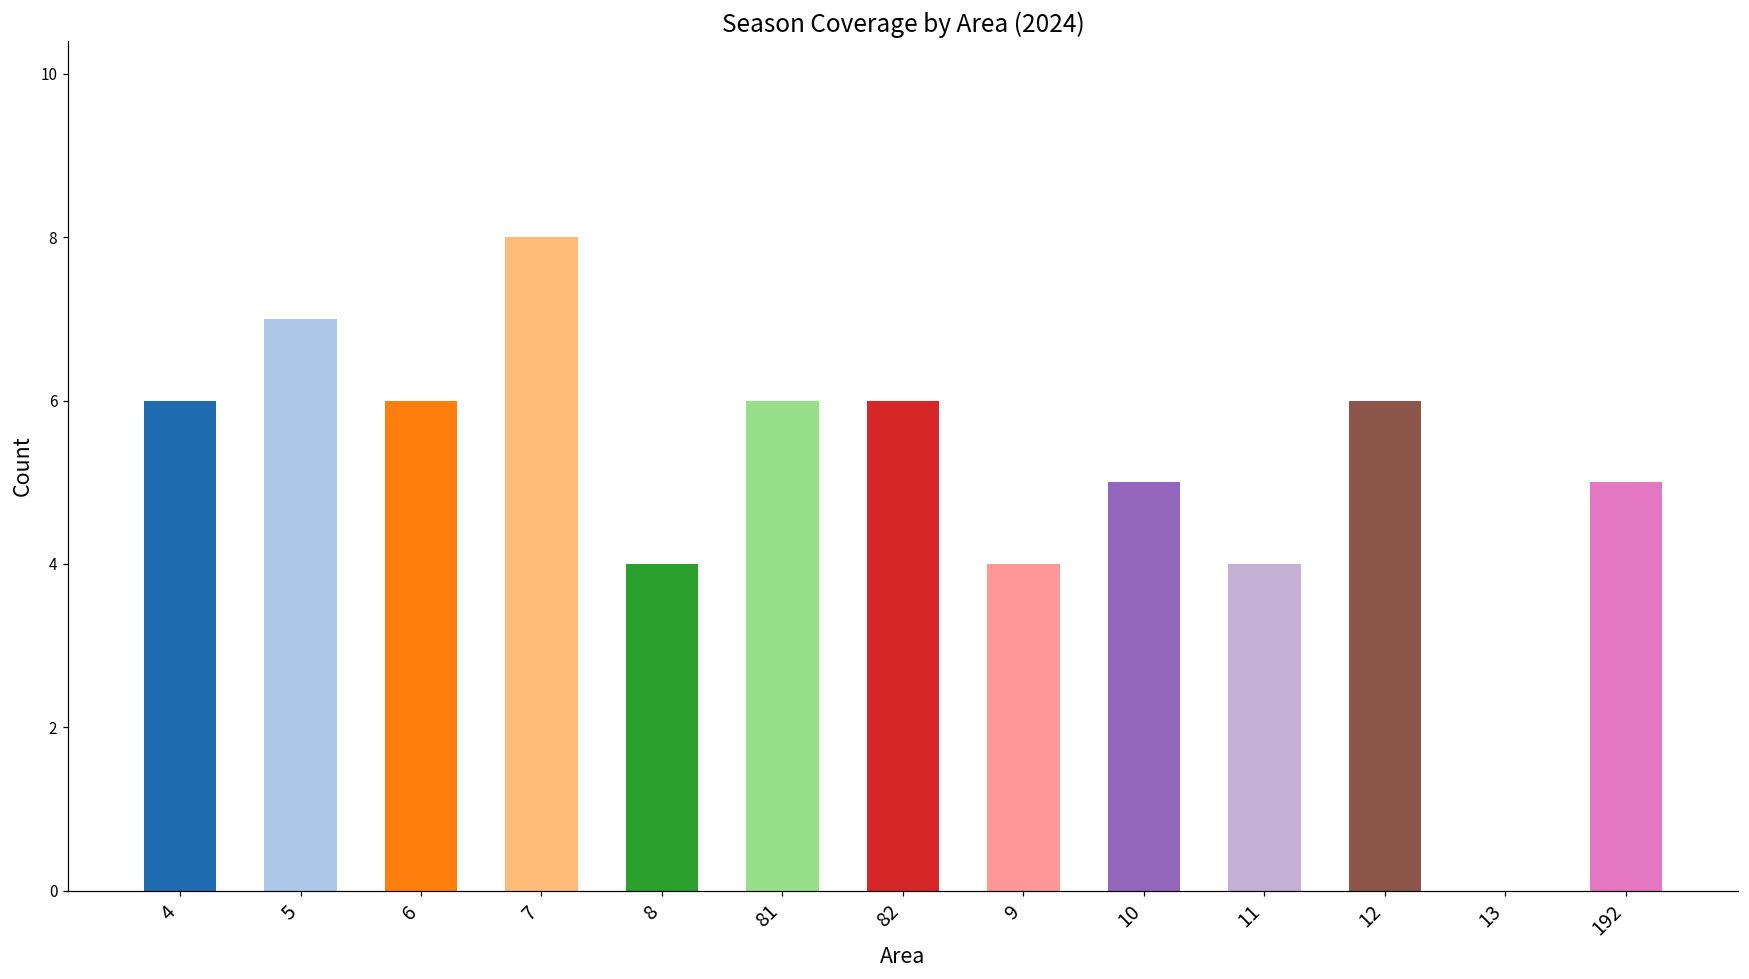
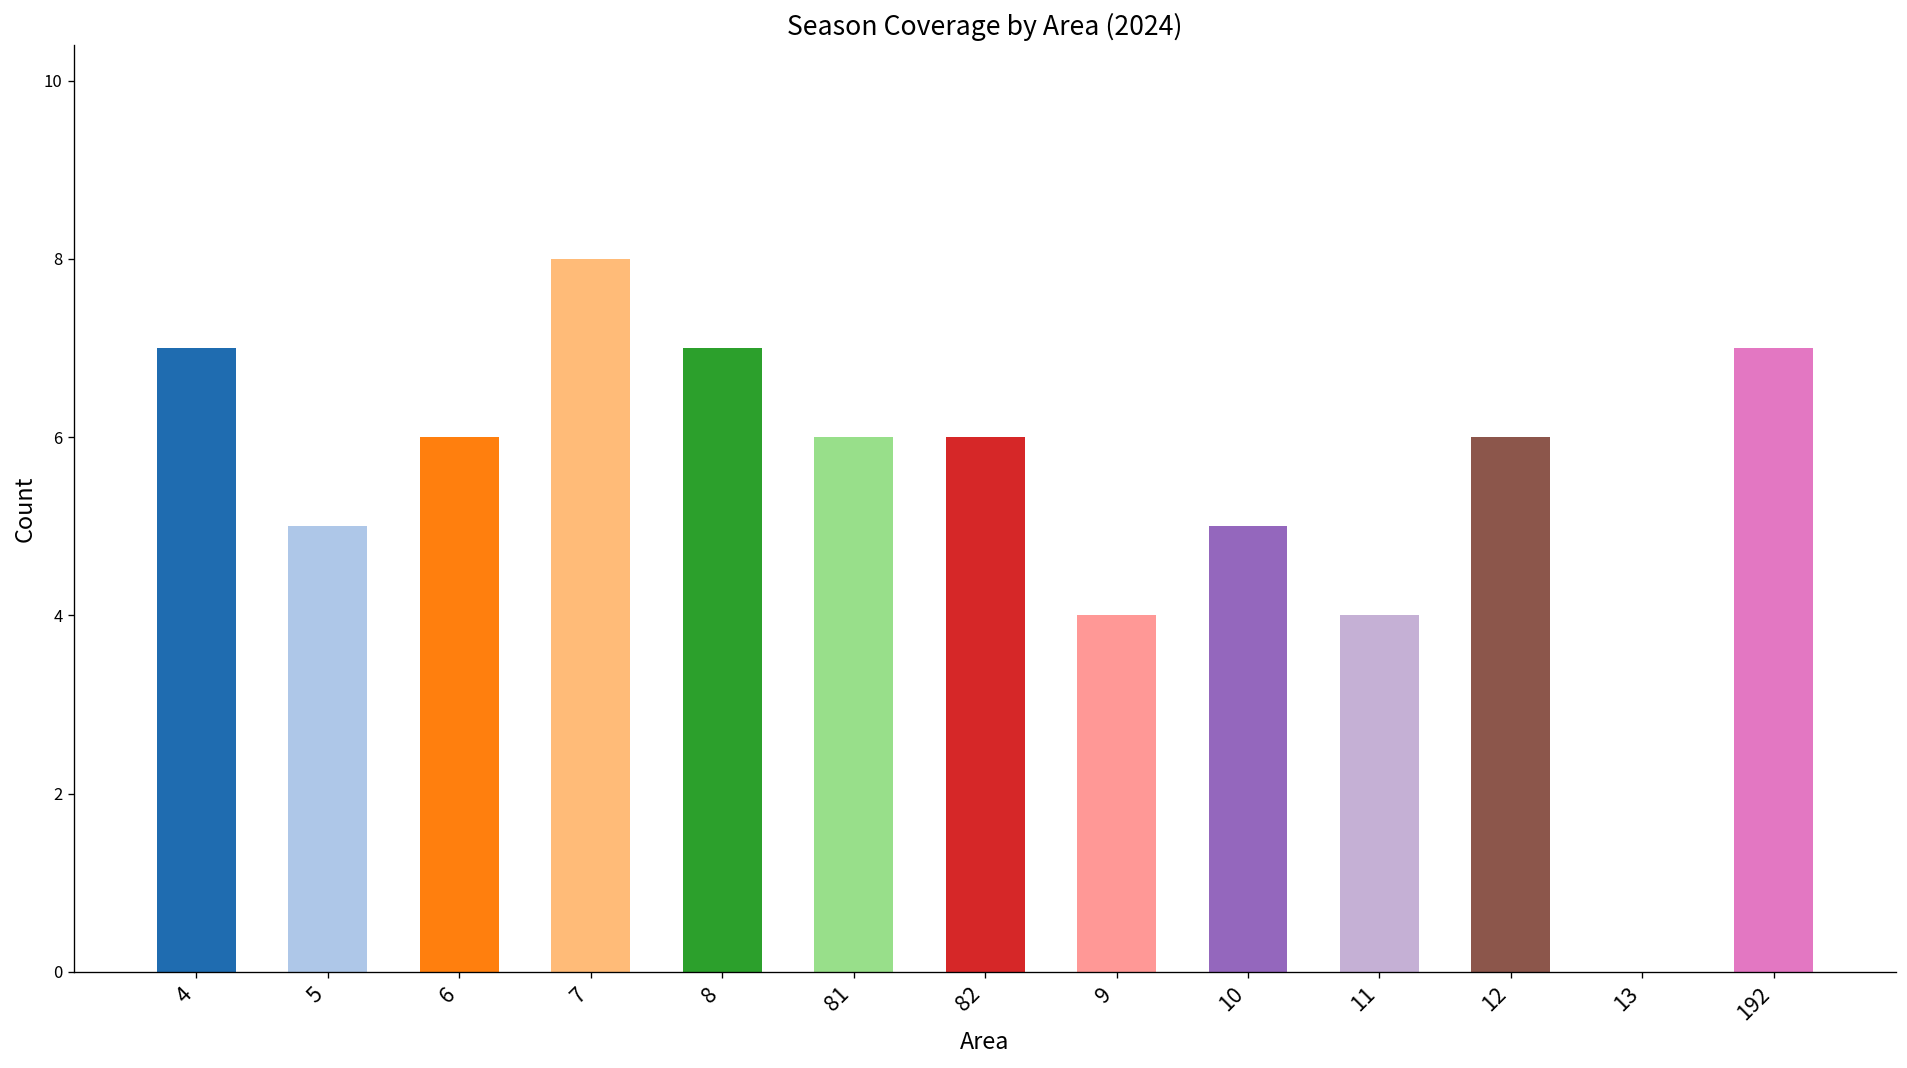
4: 6 -> 7
5: 7 -> 5
8: 4 -> 7
192: 5 -> 7
